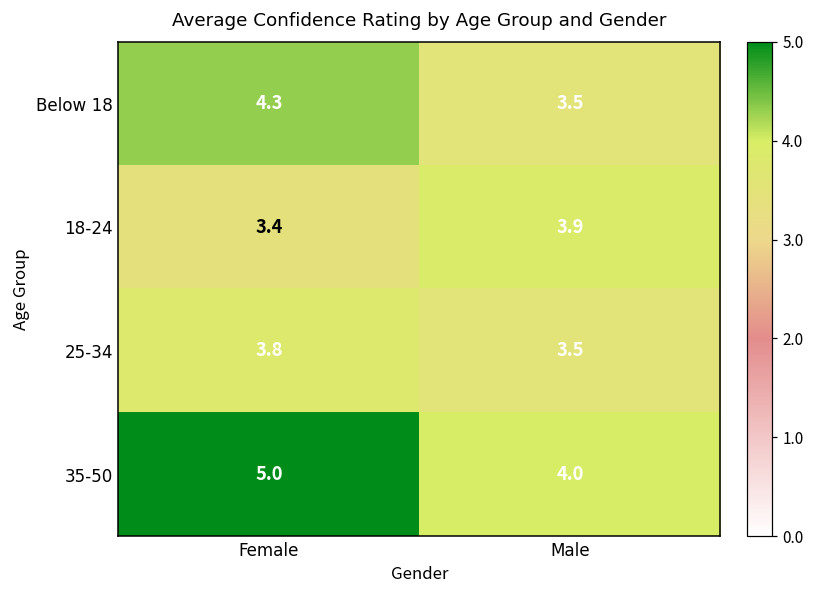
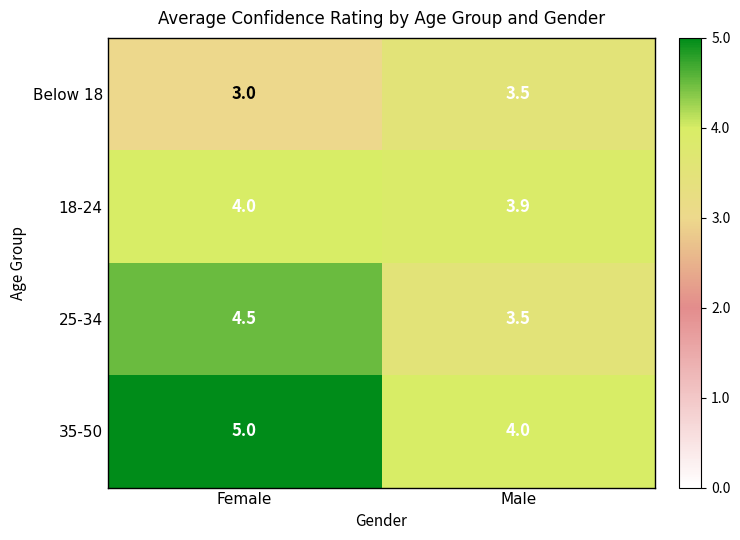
Below 18, Female: 4.3 -> 3.0
18-24, Female: 3.4 -> 4.0
25-34, Female: 3.8 -> 4.5
